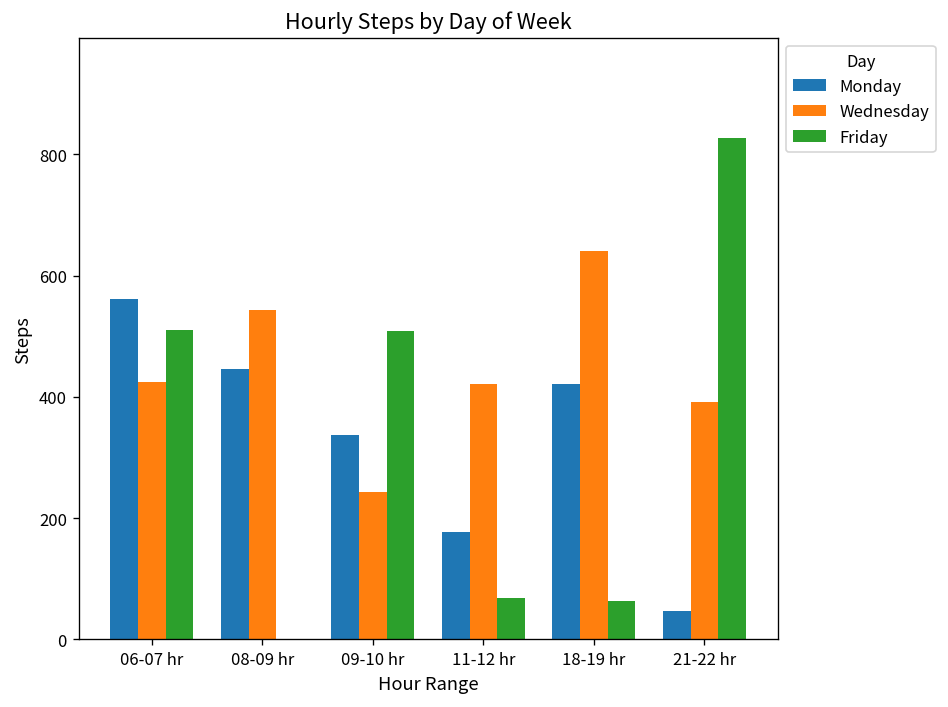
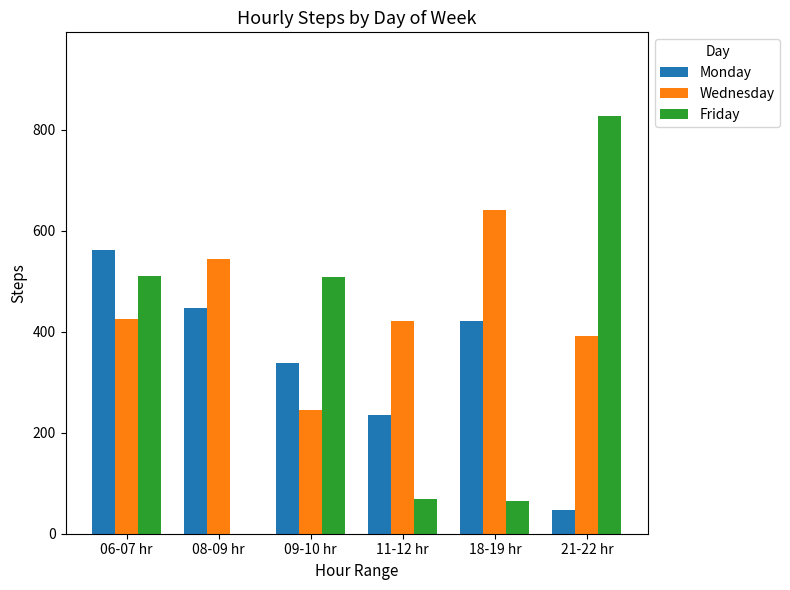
Monday, 11-12 hr: 180 -> 230
